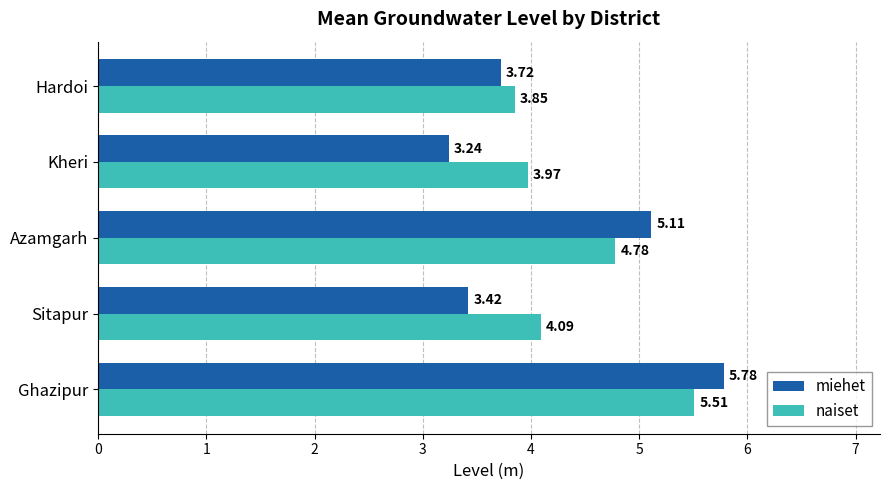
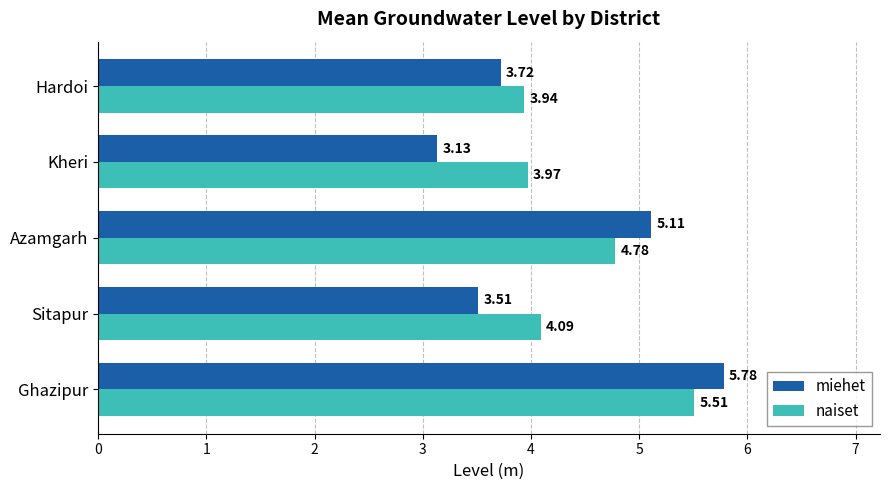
naiset, Hardoi: 3.85 -> 3.94
miehet, Kheri: 3.24 -> 3.13
miehet, Sitapur: 3.42 -> 3.51
